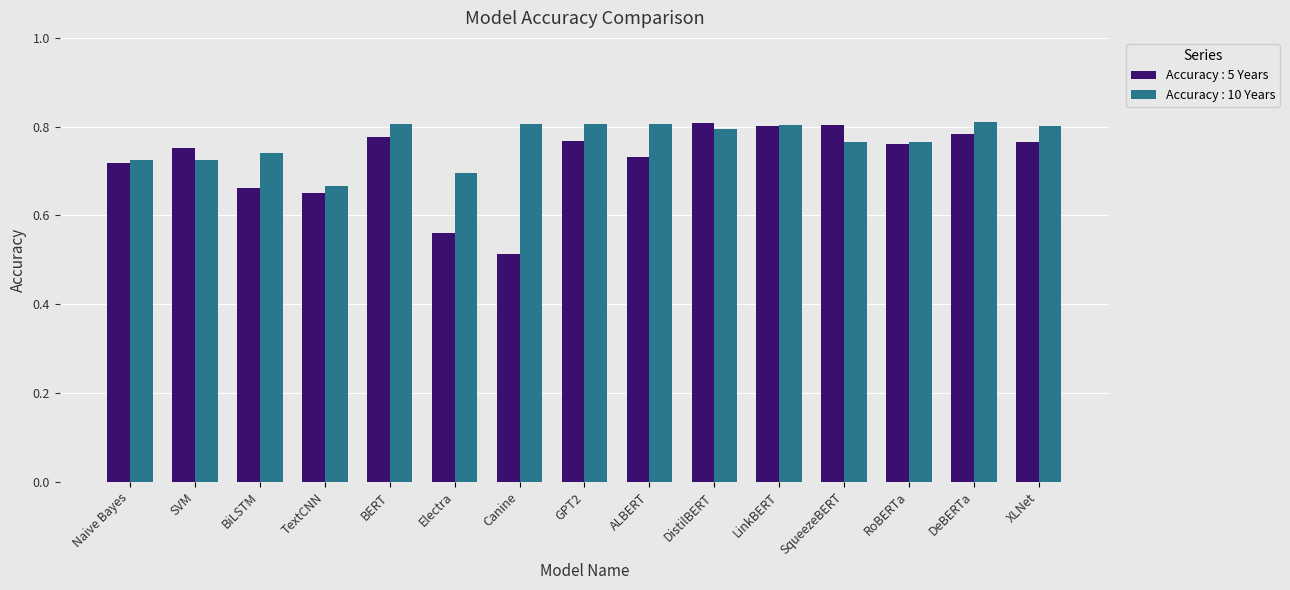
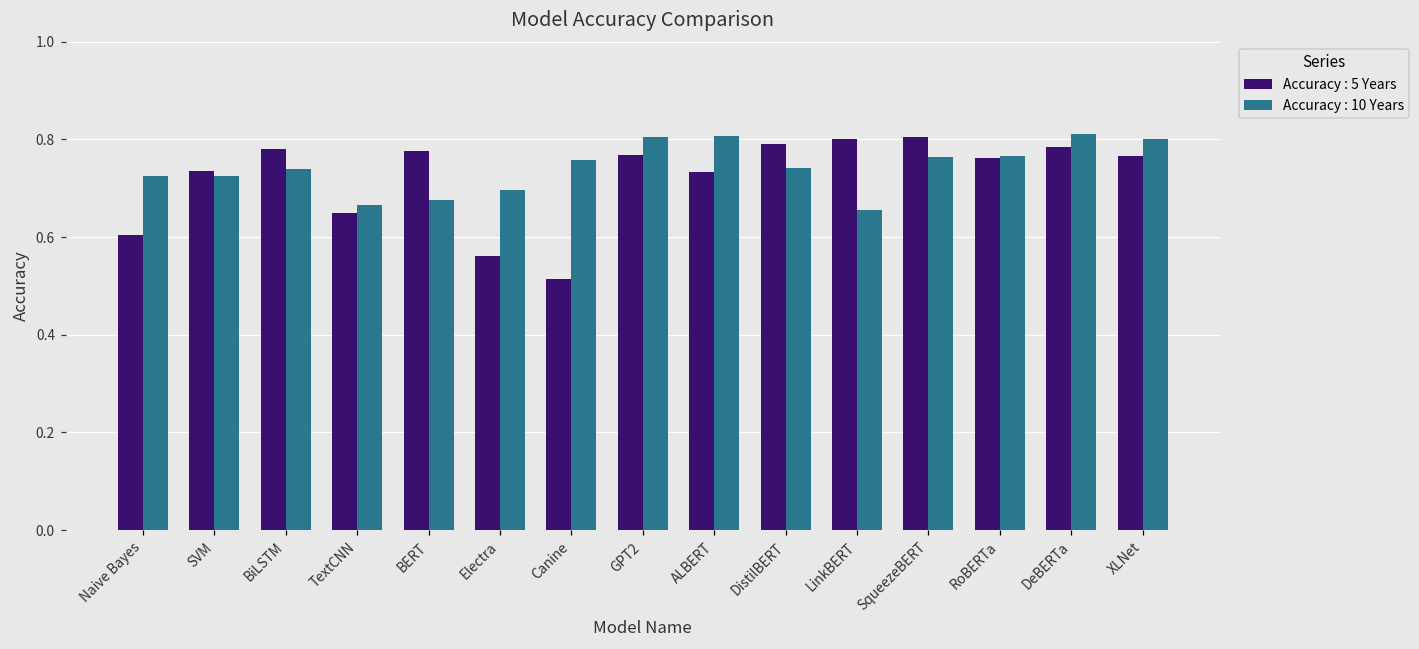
Accuracy : 5 Years, Naive Bayes: 0.72 -> 0.60
Accuracy : 5 Years, SVM: 0.75 -> 0.73
Accuracy : 5 Years, BiLSTM: 0.66 -> 0.78
Accuracy : 10 Years, BERT: 0.81 -> 0.68
Accuracy : 10 Years, Canine: 0.81 -> 0.76
Accuracy : 5 Years, DistilBERT: 0.81 -> 0.79
Accuracy : 10 Years, DistilBERT: 0.79 -> 0.74
Accuracy : 10 Years, LinkBERT: 0.80 -> 0.66
